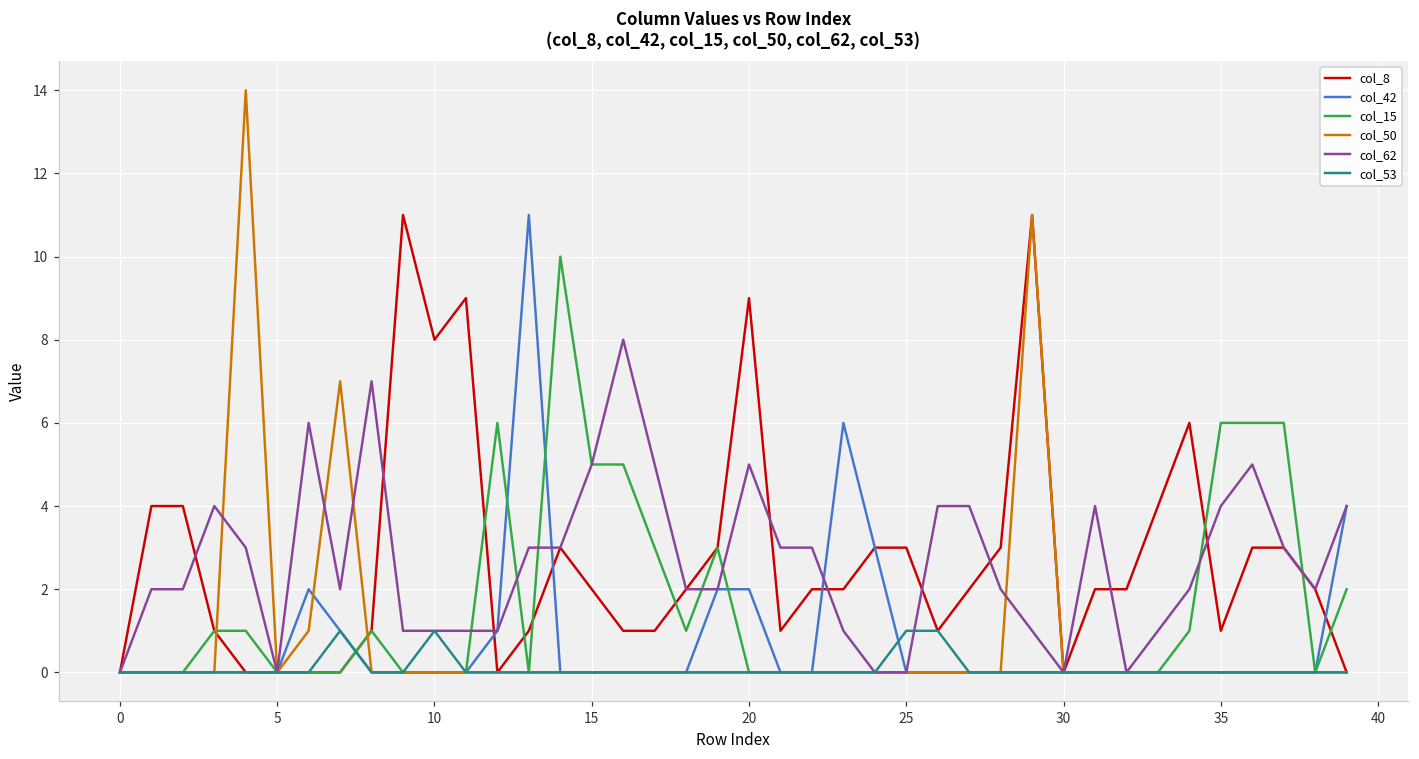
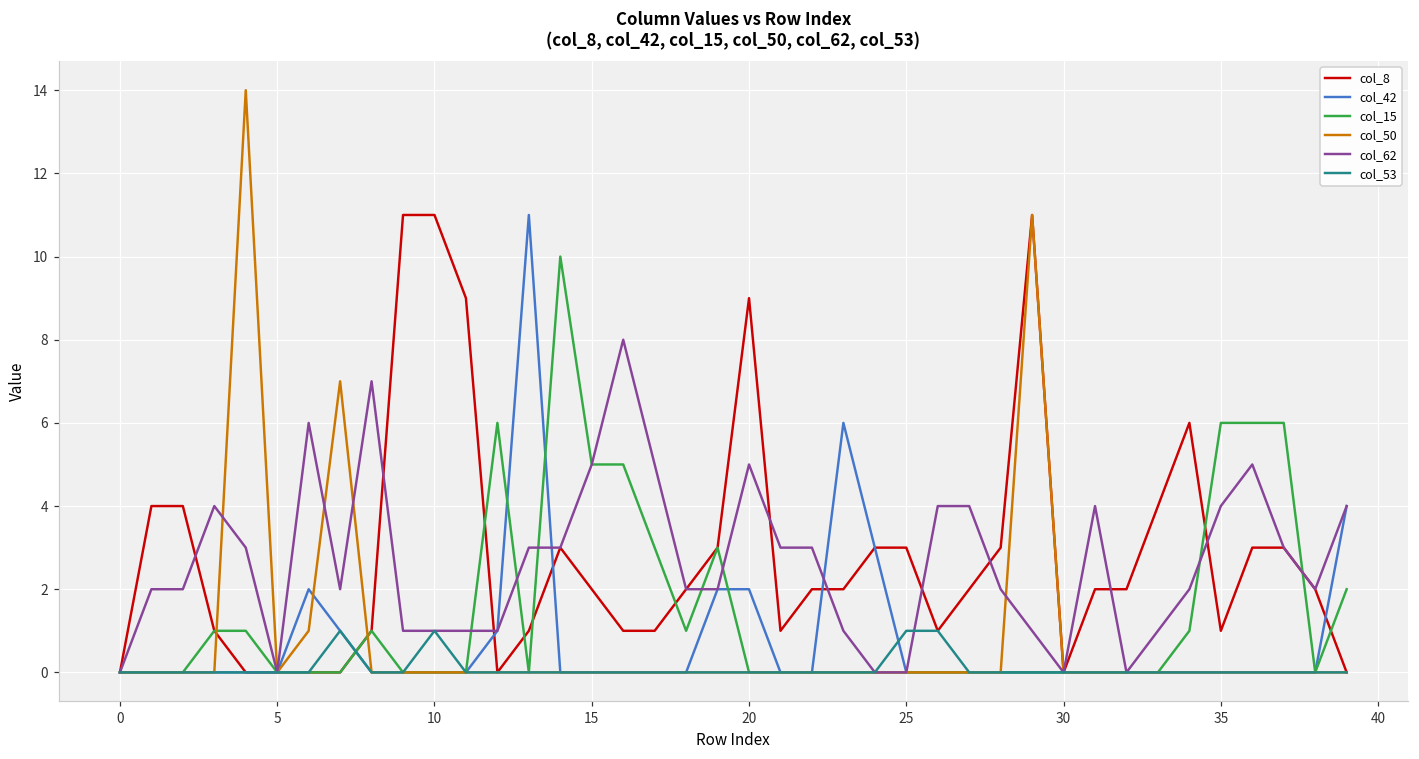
col_8, 10: 8 -> 11
